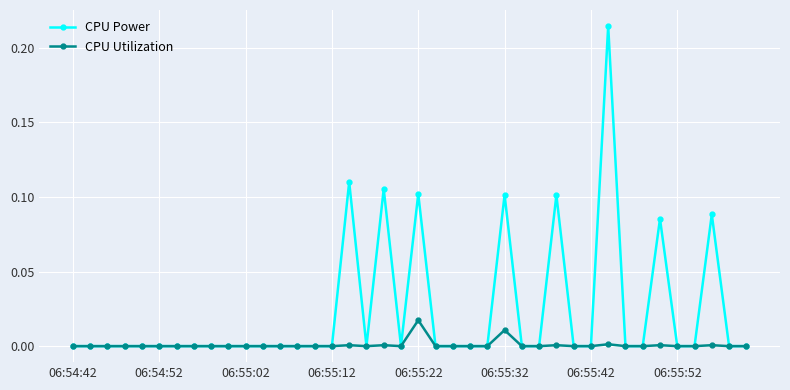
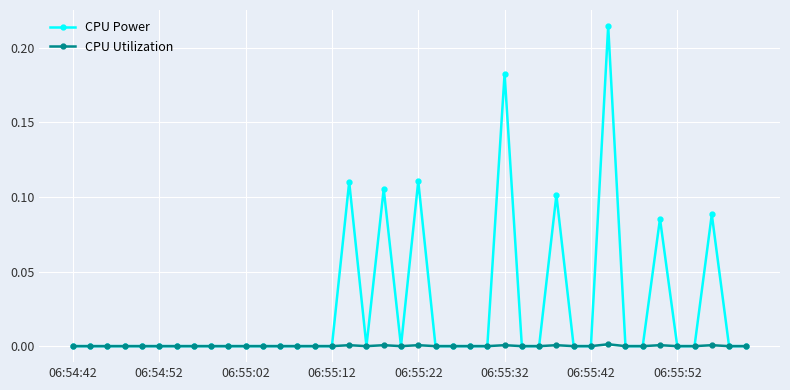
CPU Power, 06:55:22: 0.102 -> 0.111
CPU Utilization, 06:55:22: 0.017 -> 0.001
CPU Power, 06:55:32: 0.101 -> 0.183
CPU Utilization, 06:55:32: 0.011 -> 0.001
